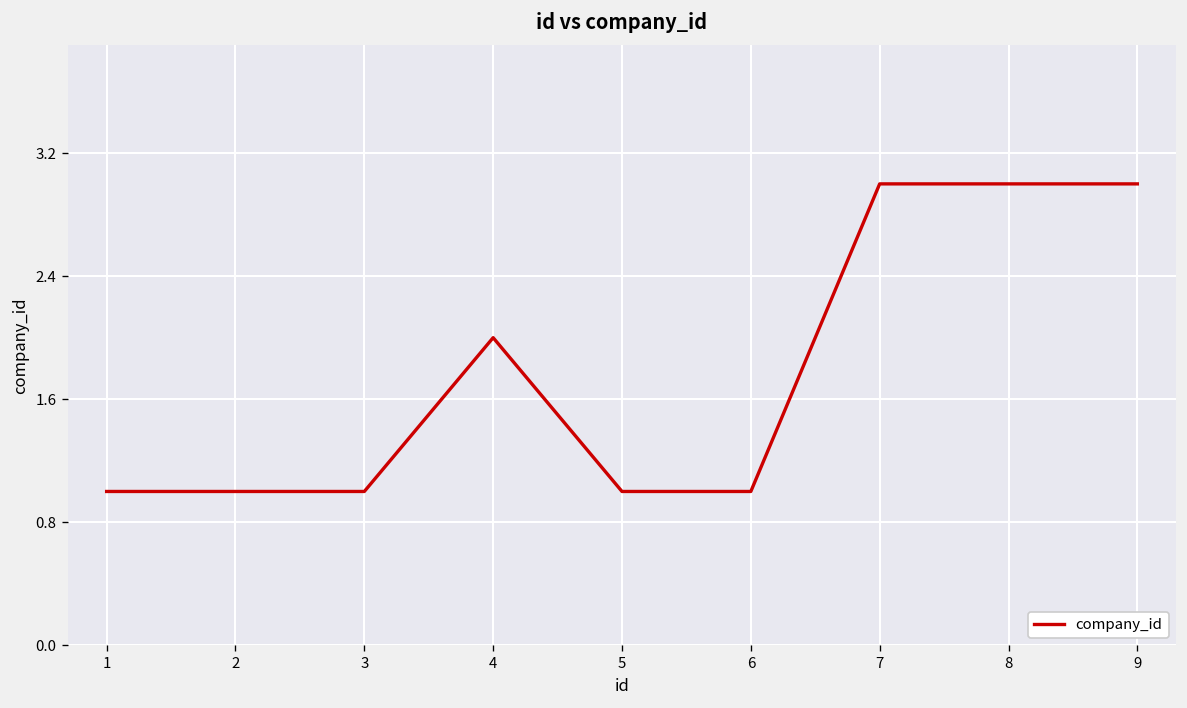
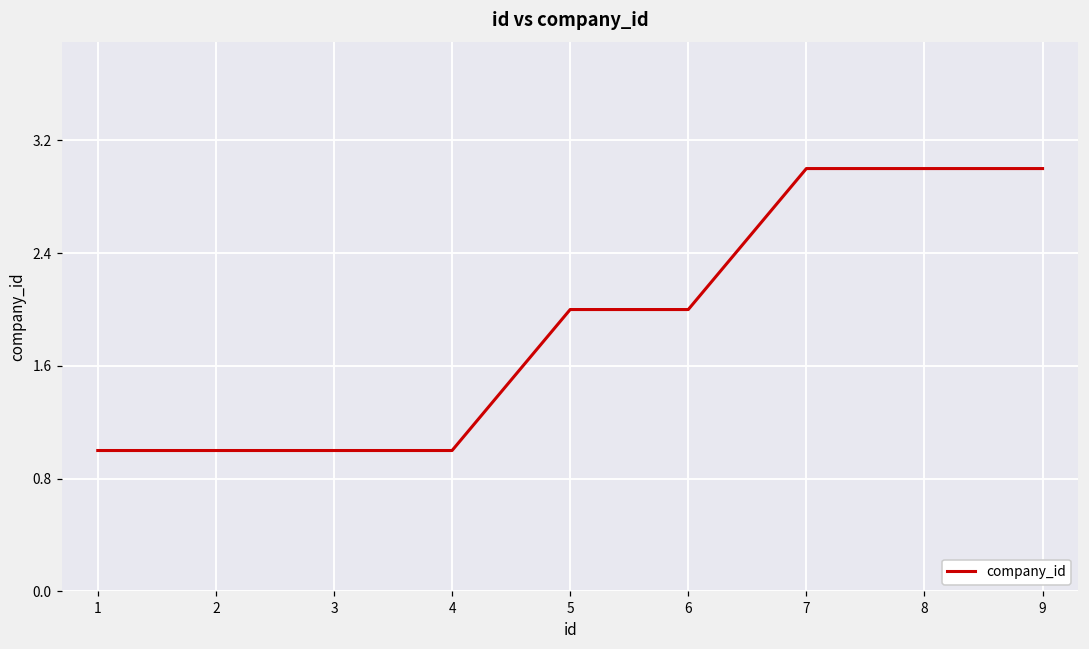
4: 2 -> 1
5: 1 -> 2
6: 1 -> 2
